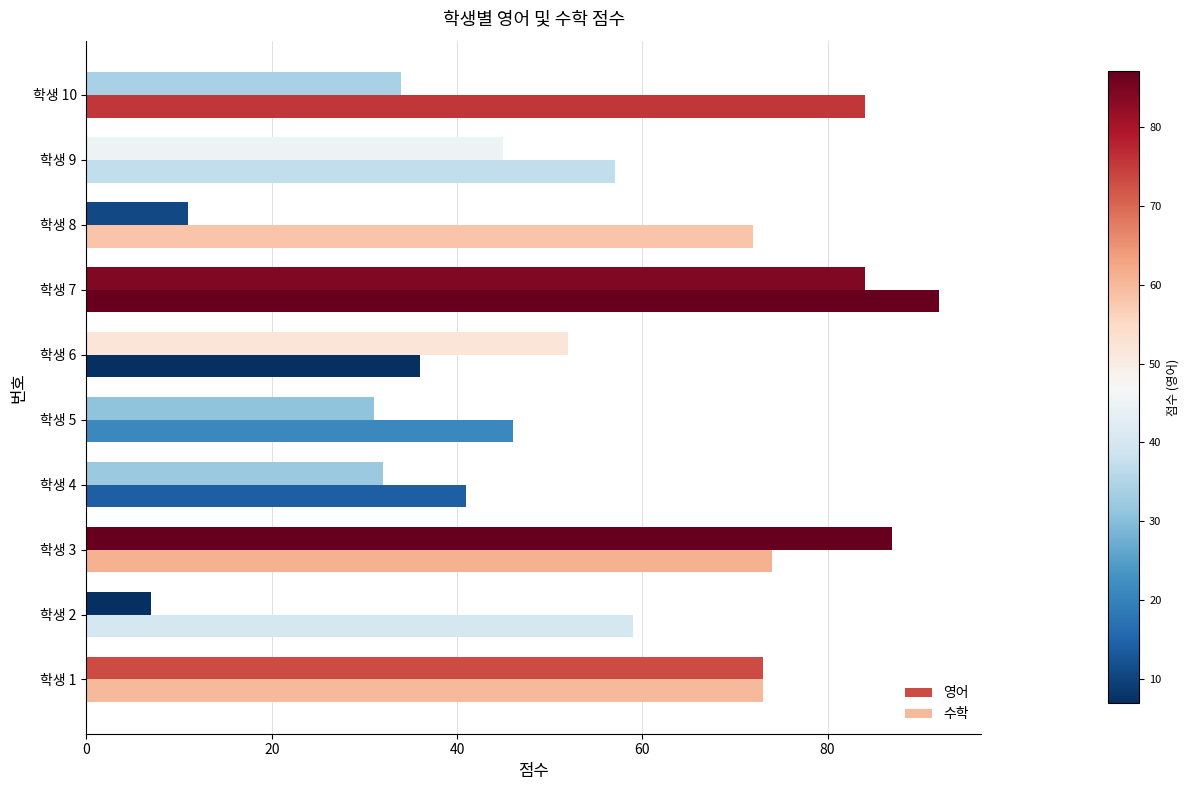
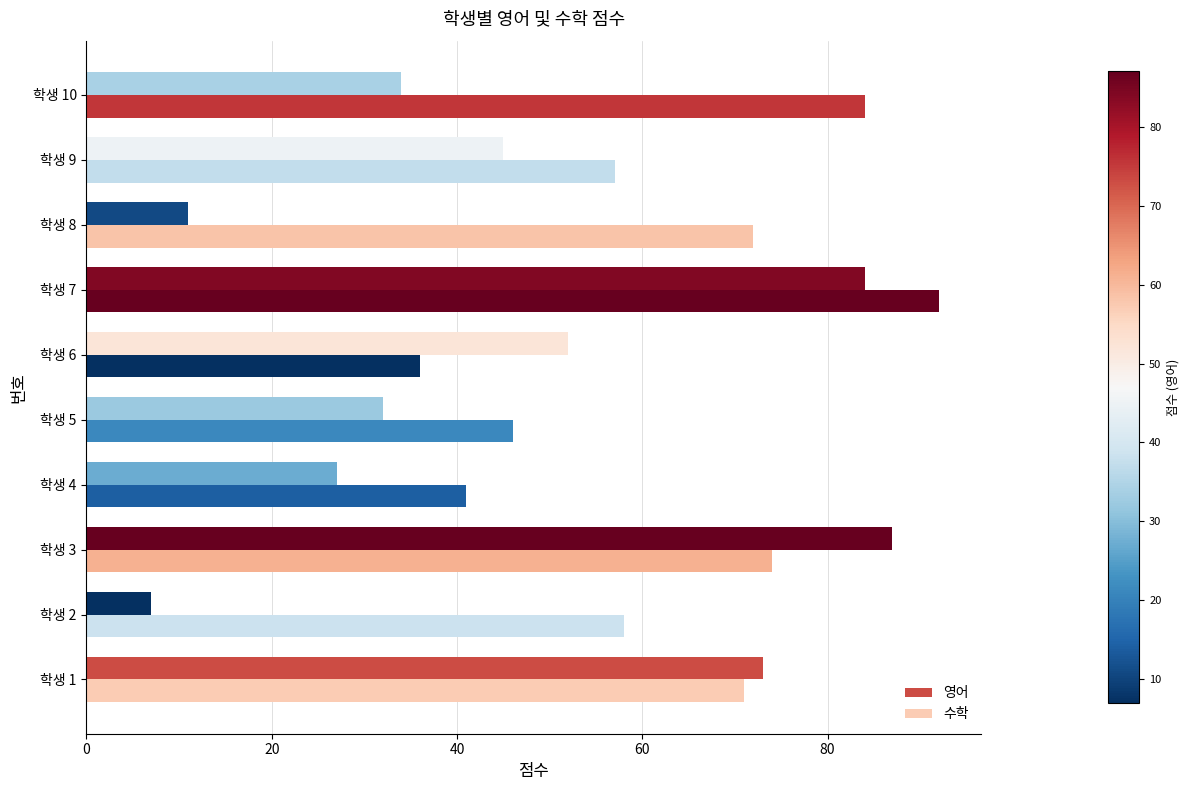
영어, 학생 5: 31 -> 32
영어, 학생 4: 32 -> 27
수학, 학생 2: 59 -> 58
수학, 학생 1: 73 -> 71
